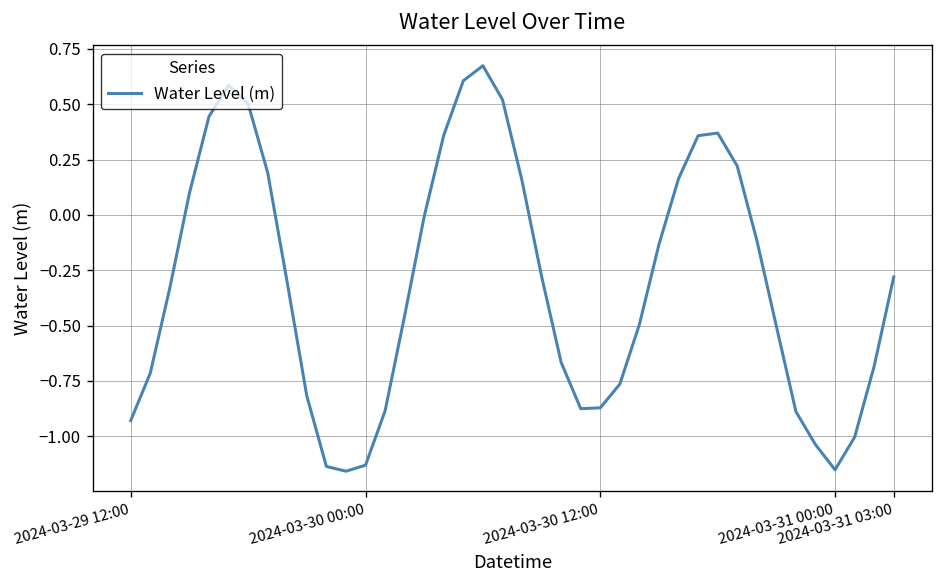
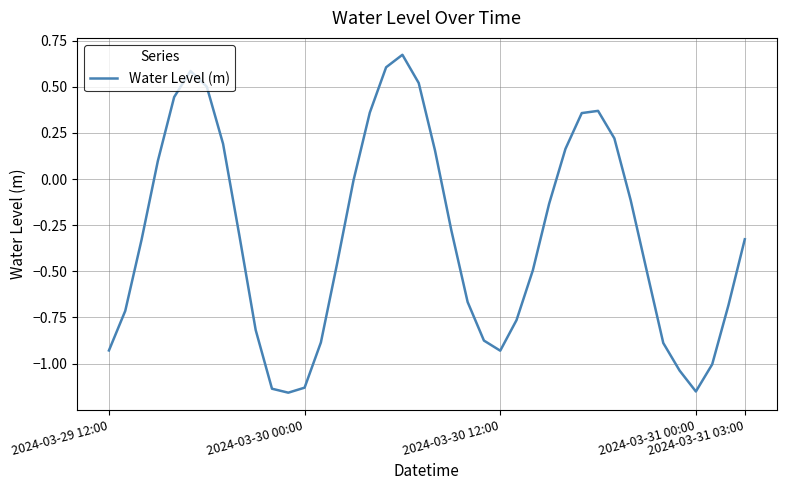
2024-03-30 12:00: -0.87 -> -0.93
2024-03-31 03:00: -0.28 -> -0.33
